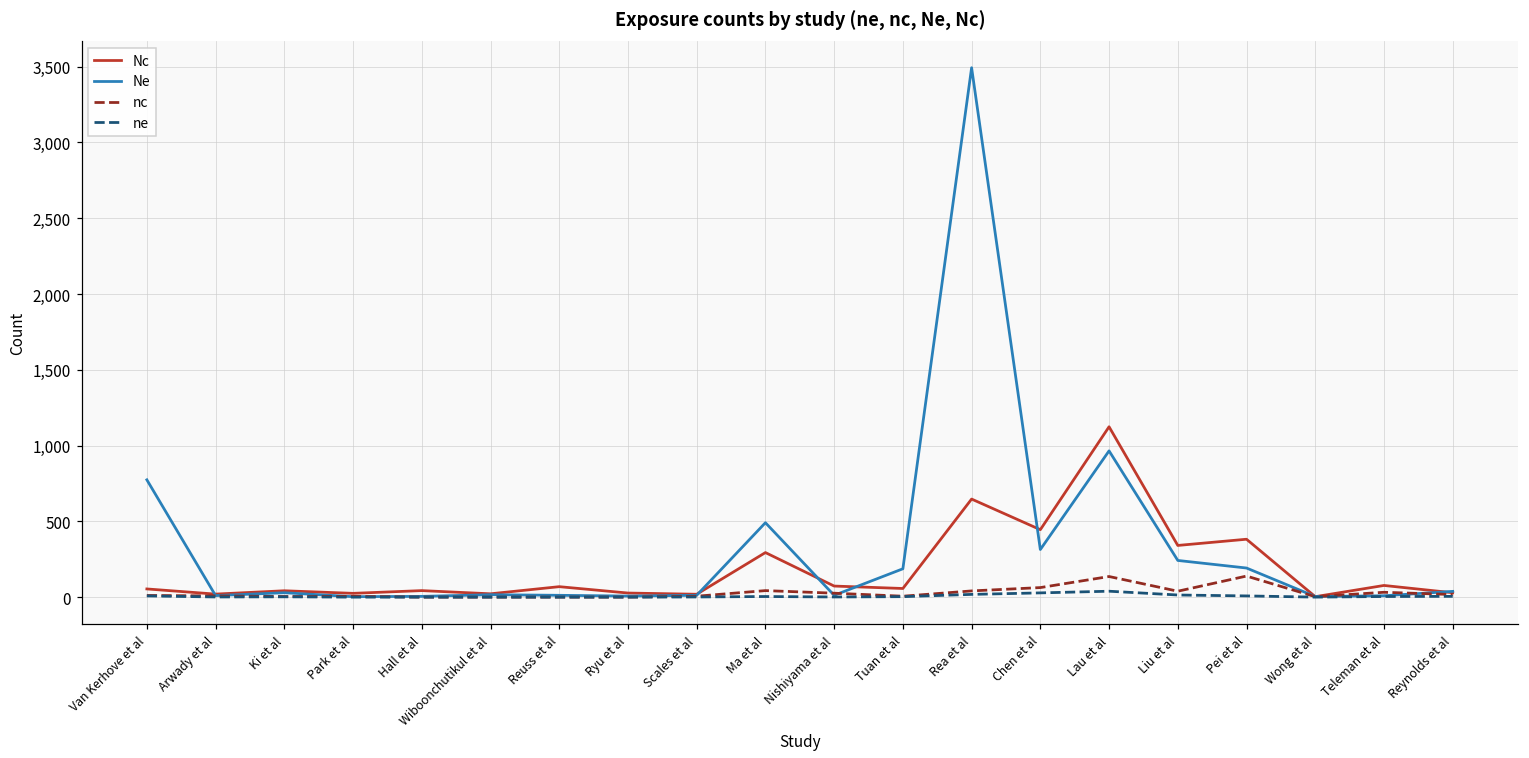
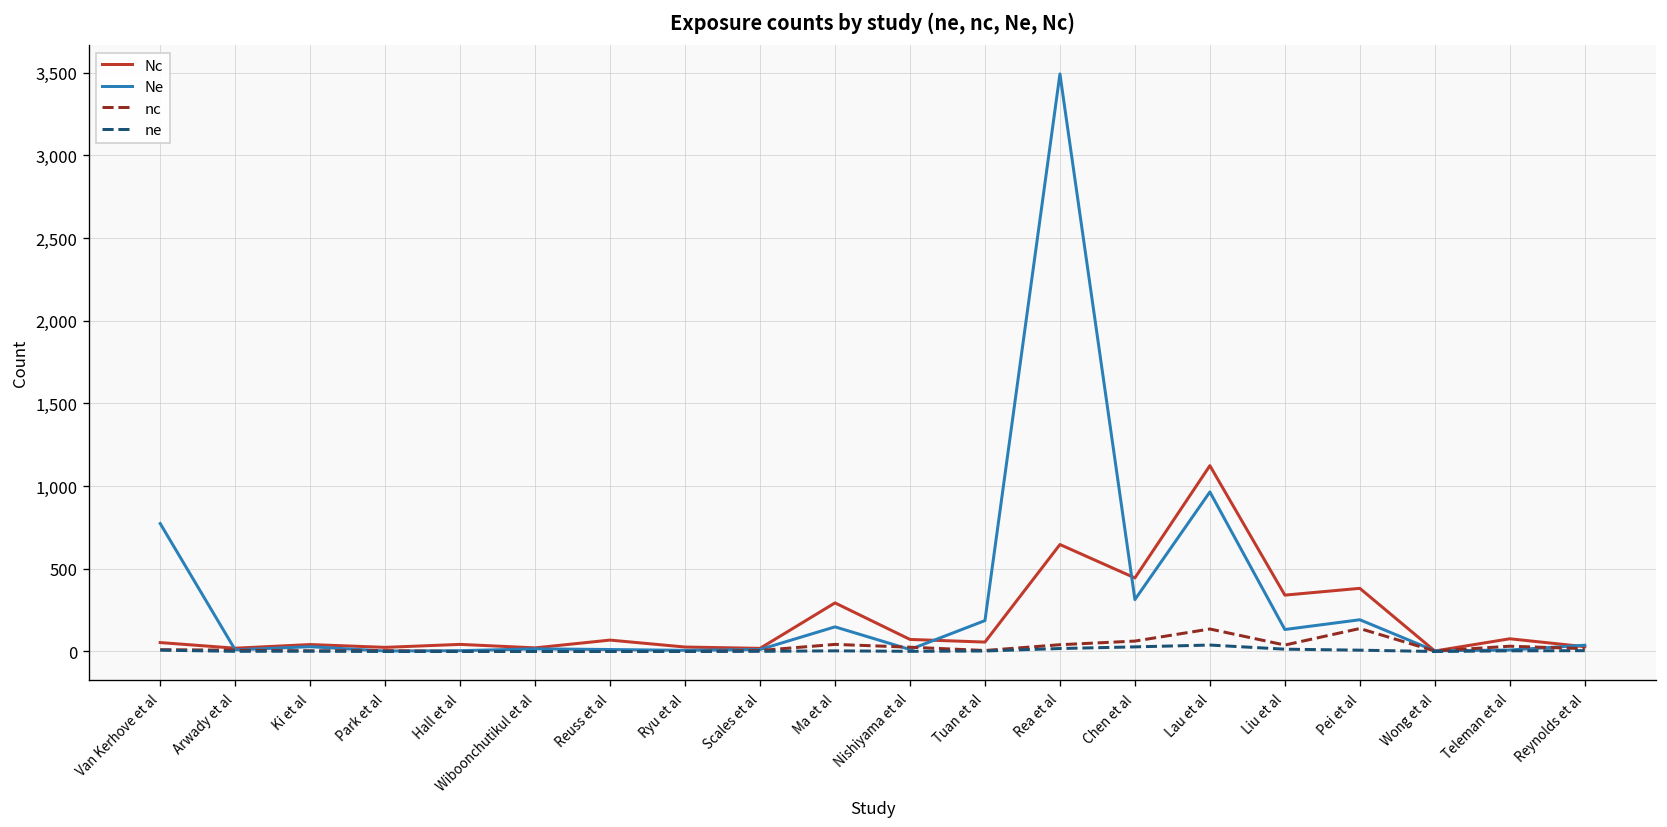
Ne, Ma et al: 490 -> 150
Ne, Liu et al: 240 -> 130
